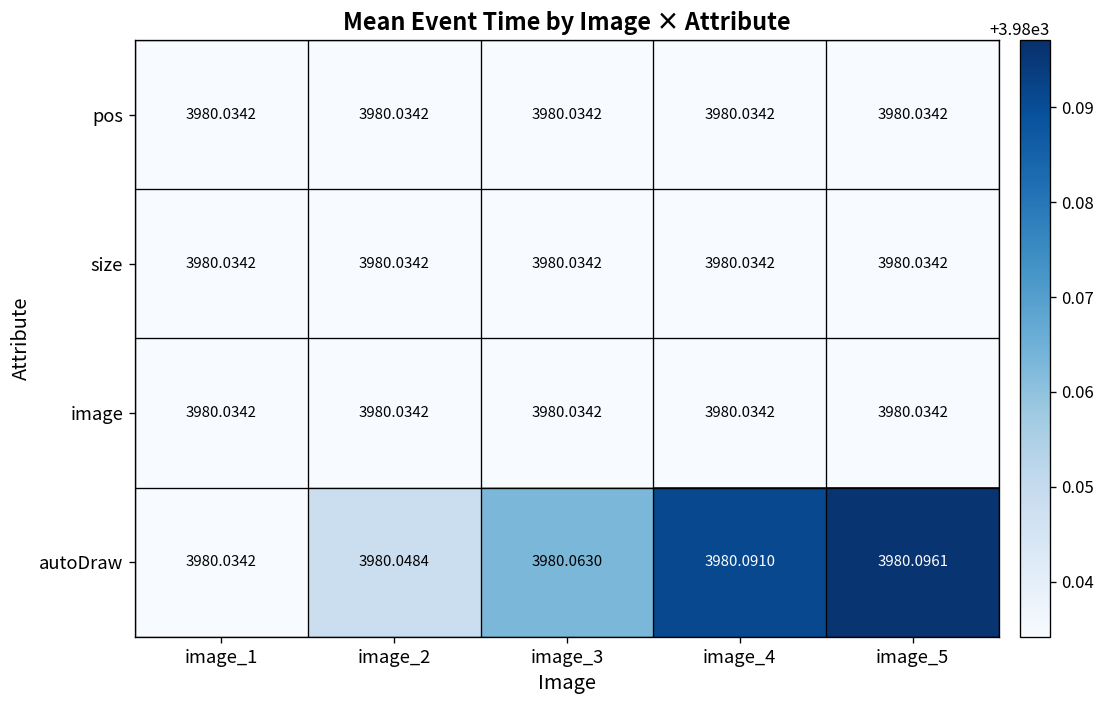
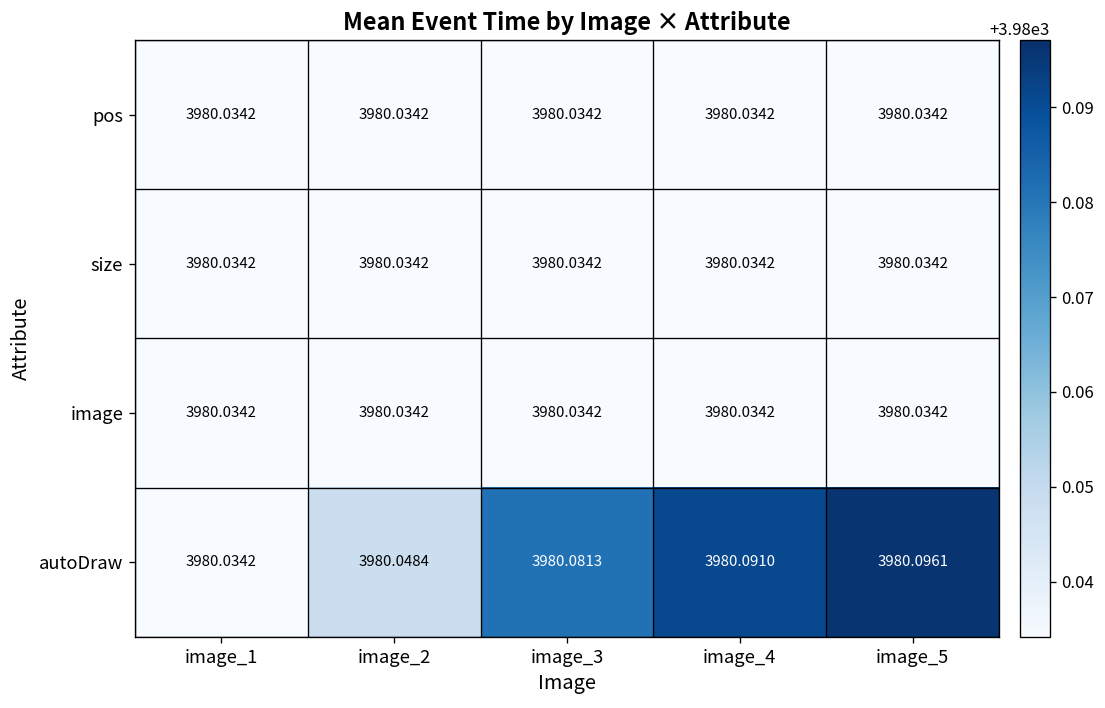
autoDraw, image_3: 3980.0630 -> 3980.0813
